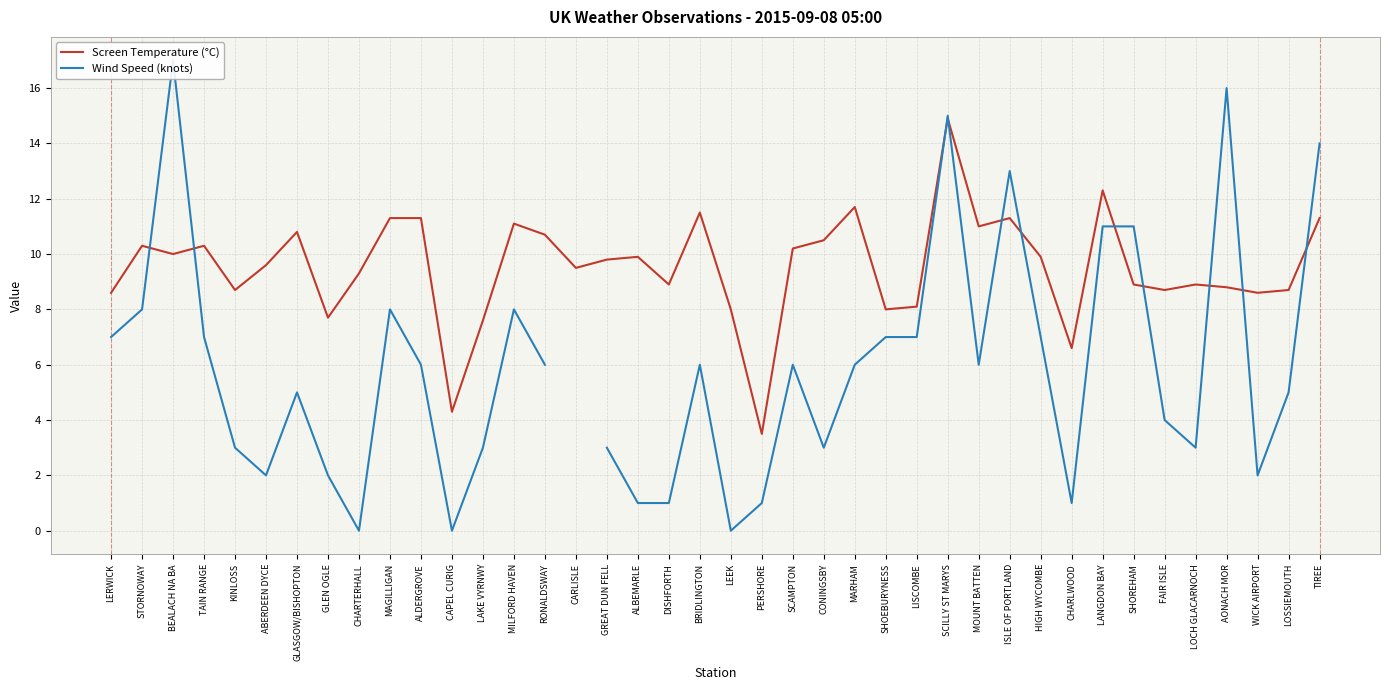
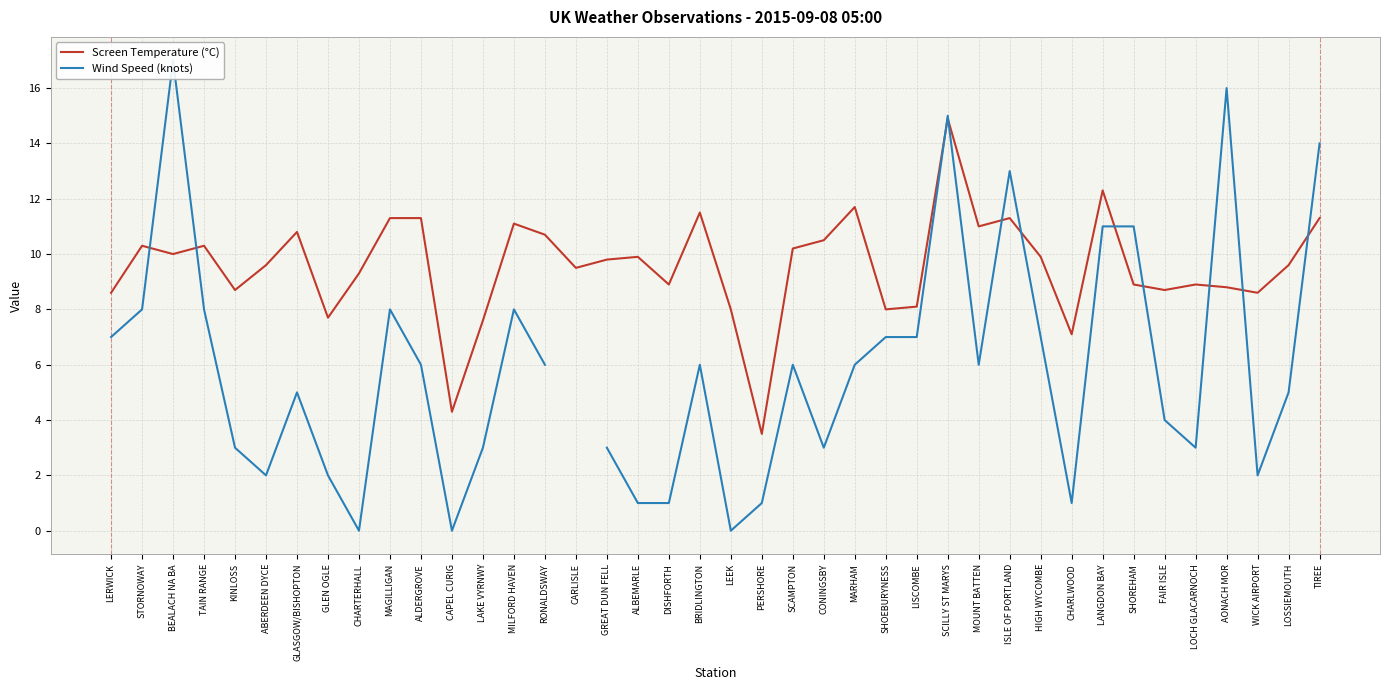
Wind Speed (knots), TAIN RANGE: 7 -> 8
Screen Temperature (°C), CHARLWOOD: 6.6 -> 7.1
Screen Temperature (°C), LOSSIEMOUTH: 8.7 -> 9.6
